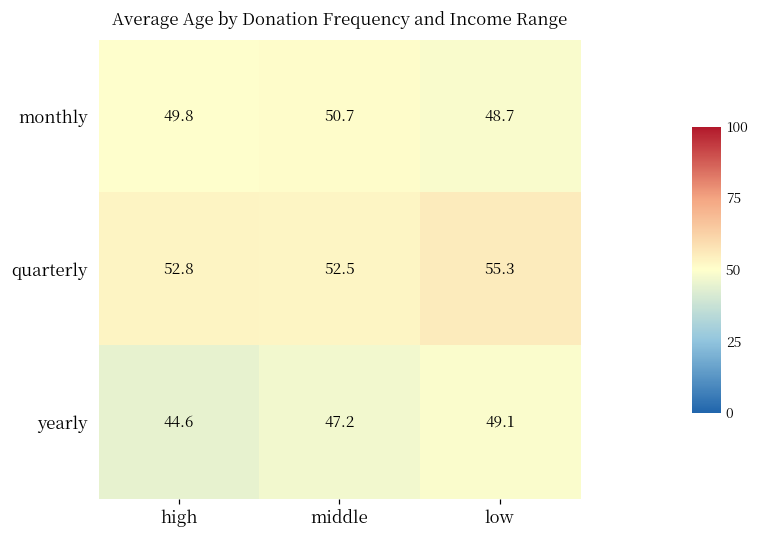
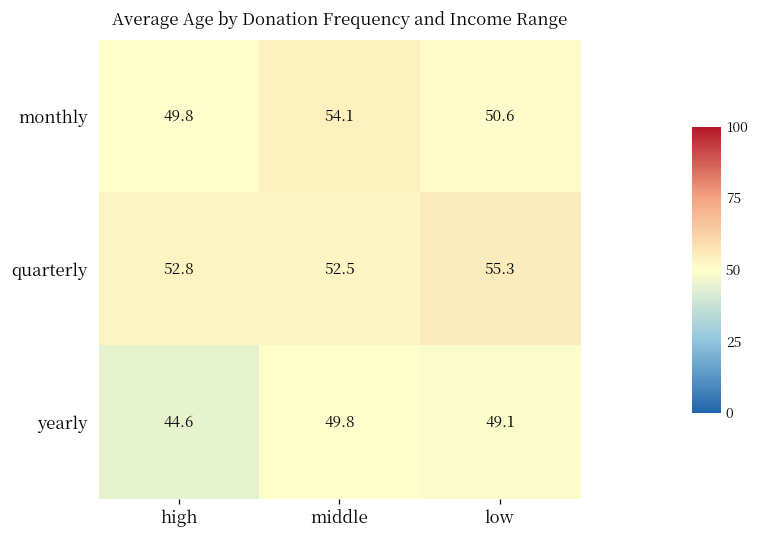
monthly, middle: 50.7 -> 54.1
monthly, low: 48.7 -> 50.6
yearly, middle: 47.2 -> 49.8
